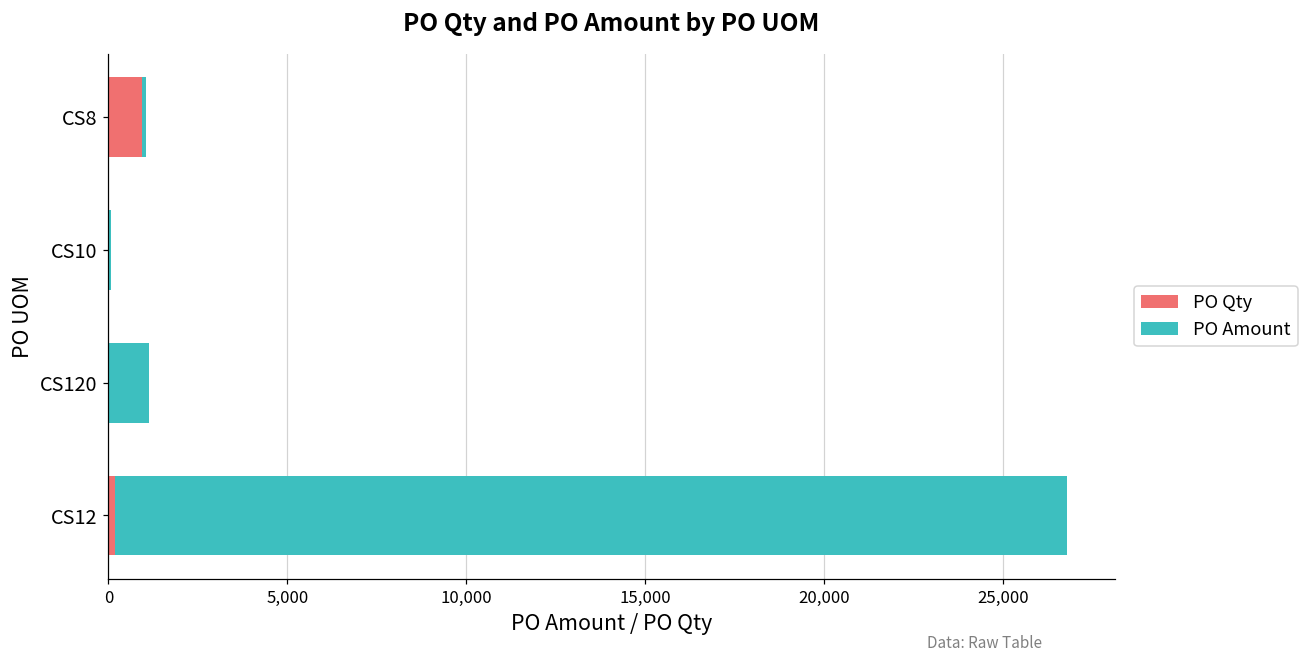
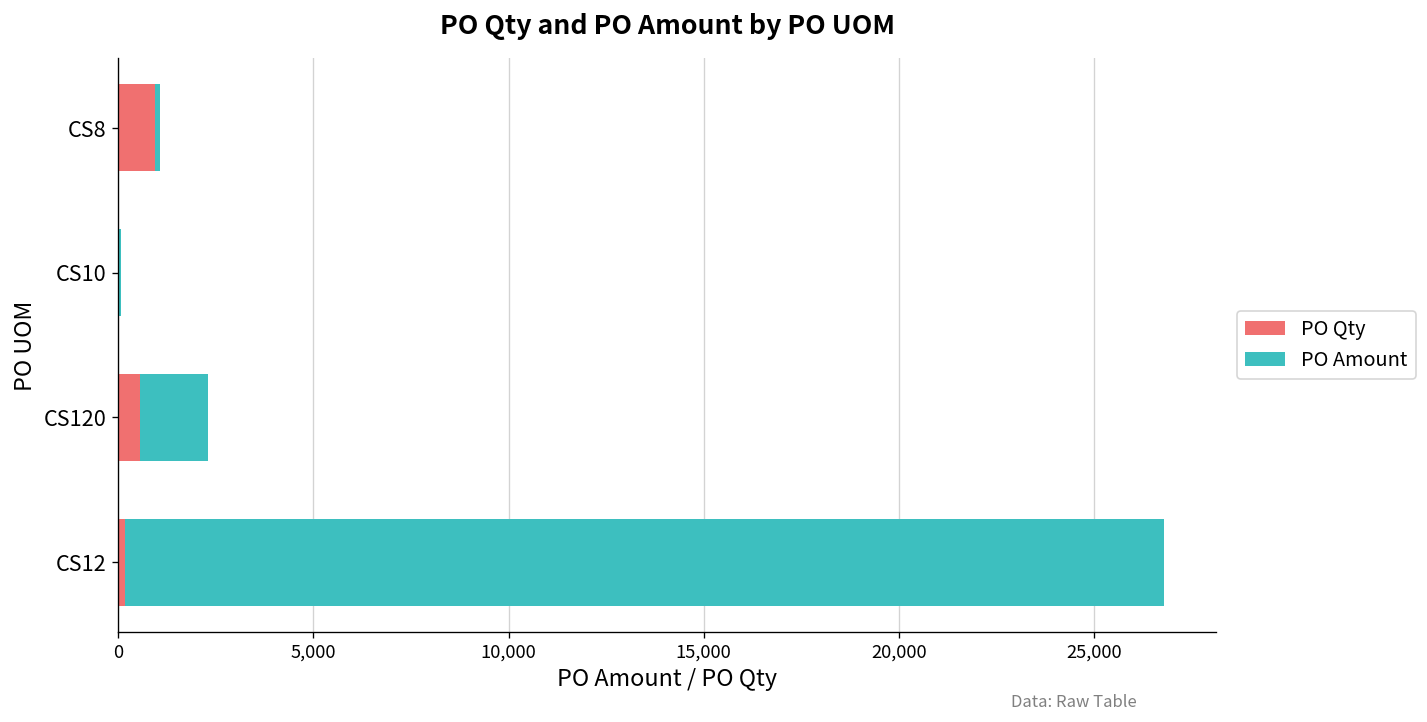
PO Qty, CS120: 0 -> 500
PO Amount, CS120: 1,100 -> 1,700
